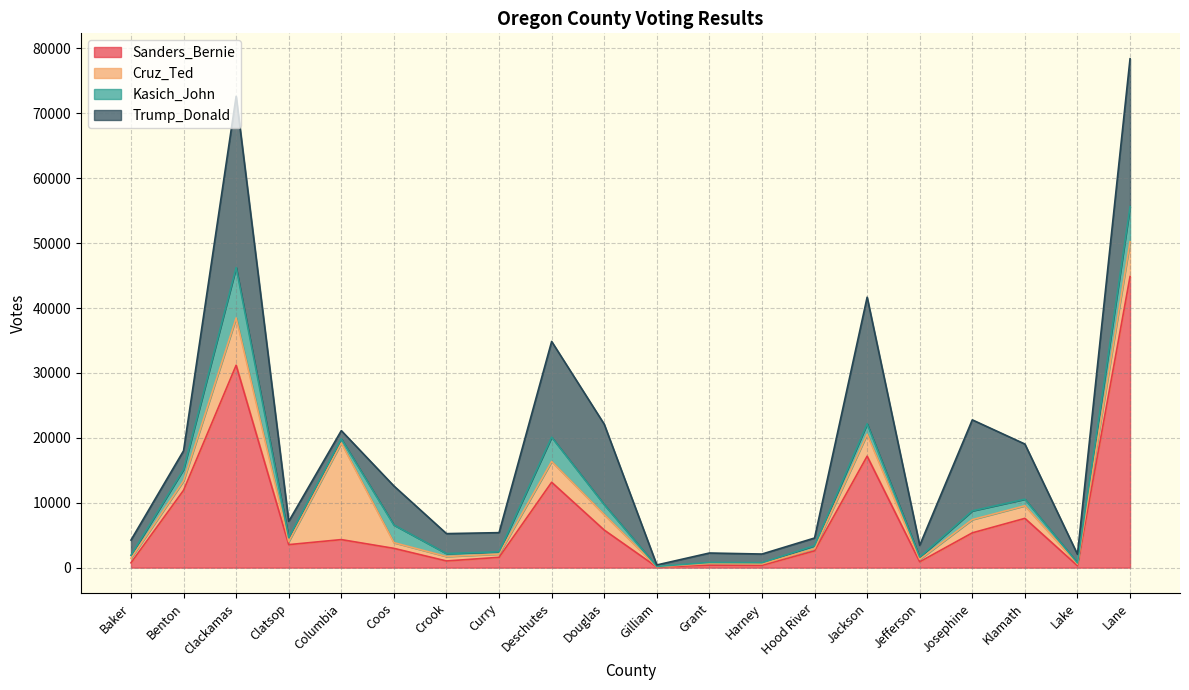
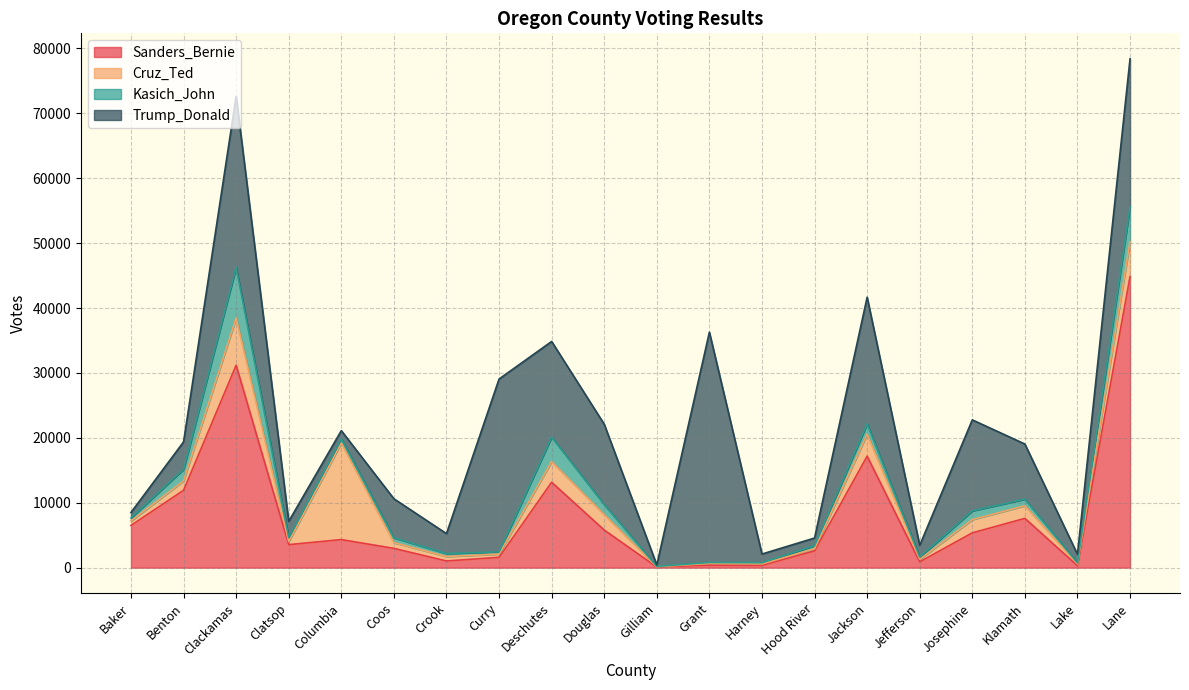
Sanders_Bernie, Baker: 1000 -> 7000
Trump_Donald, Baker: 2000 -> 1000
Trump_Donald, Benton: 3000 -> 4000
Kasich_John, Coos: 3000 -> 1000
Trump_Donald, Curry: 3000 -> 27000
Trump_Donald, Grant: 1000 -> 35000
